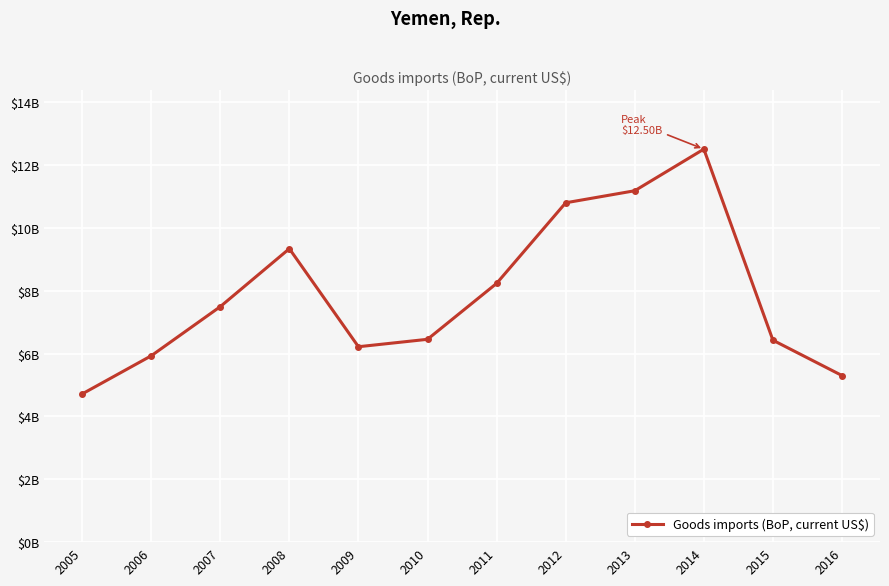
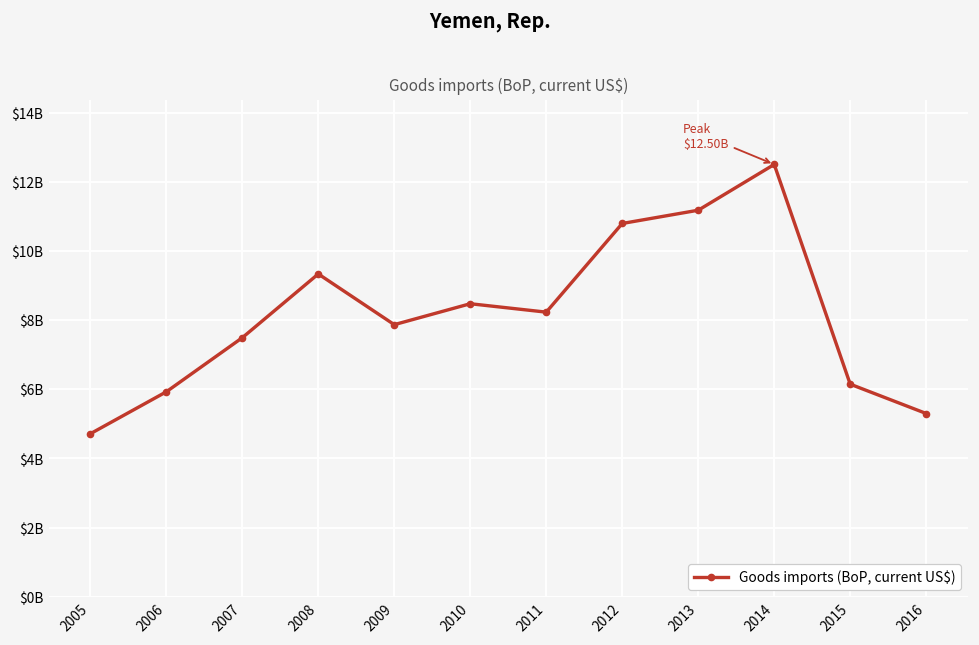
2009: $6200000000 -> $7900000000
2010: $6500000000 -> $8500000000
2015: $6400000000 -> $6100000000
